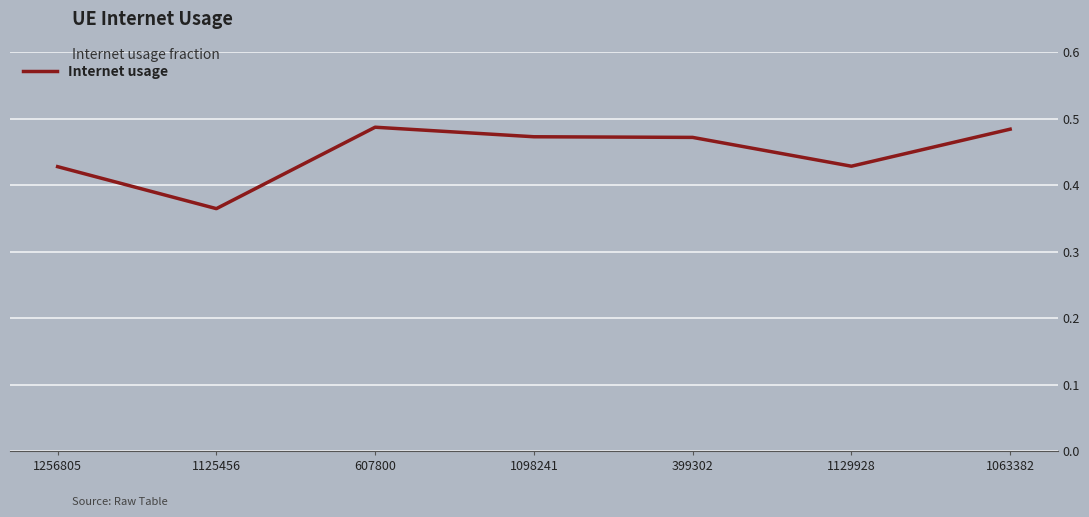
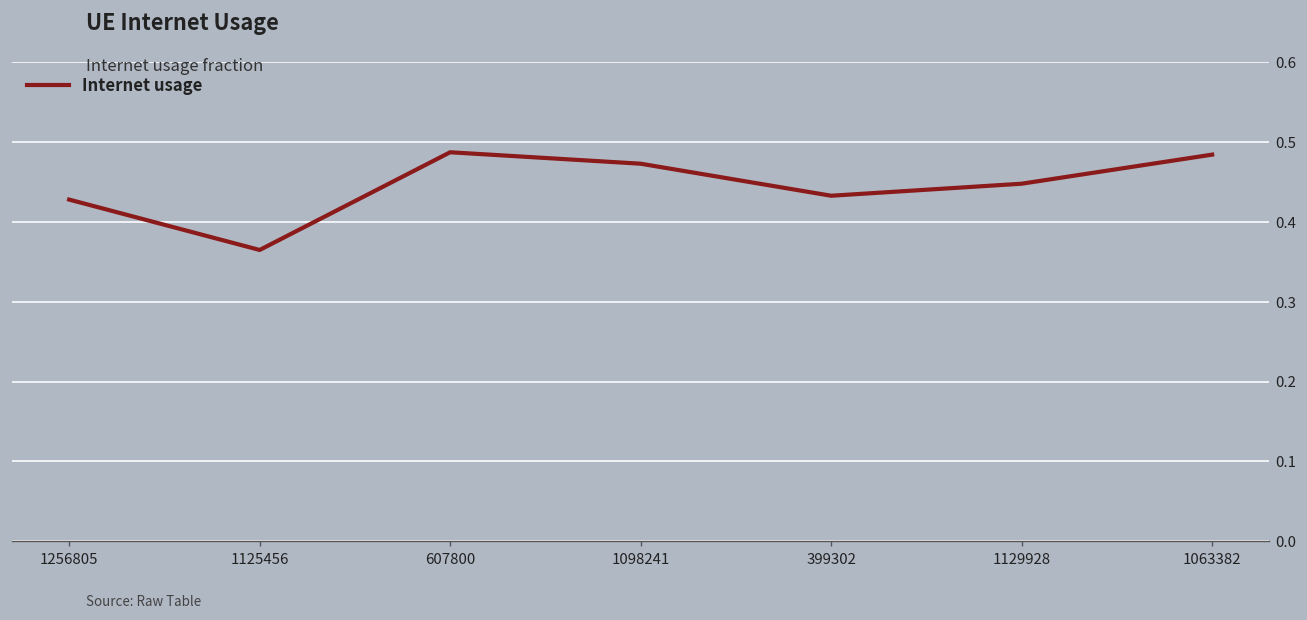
399302: 0.47 -> 0.43
1129928: 0.43 -> 0.45
